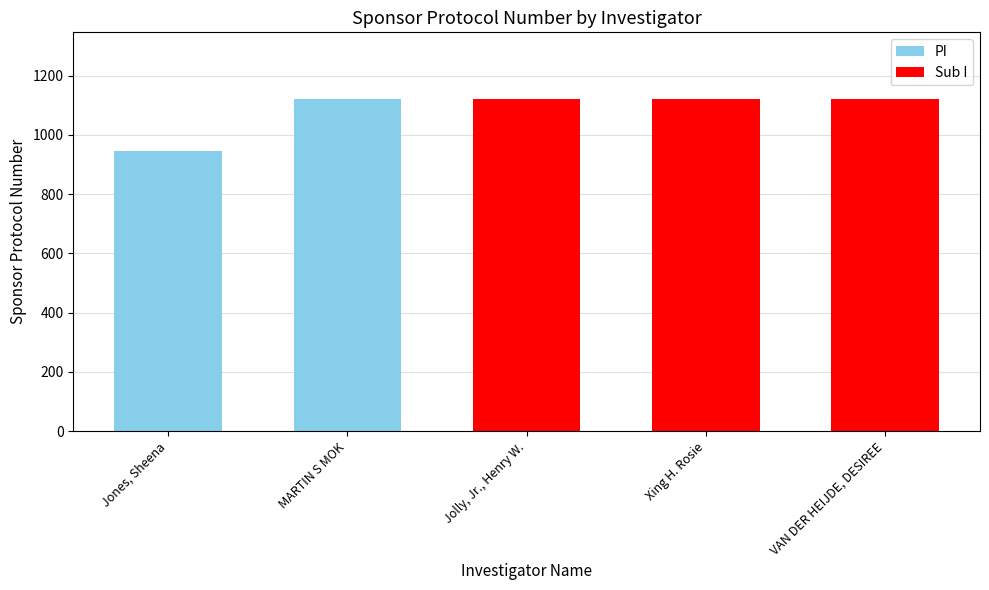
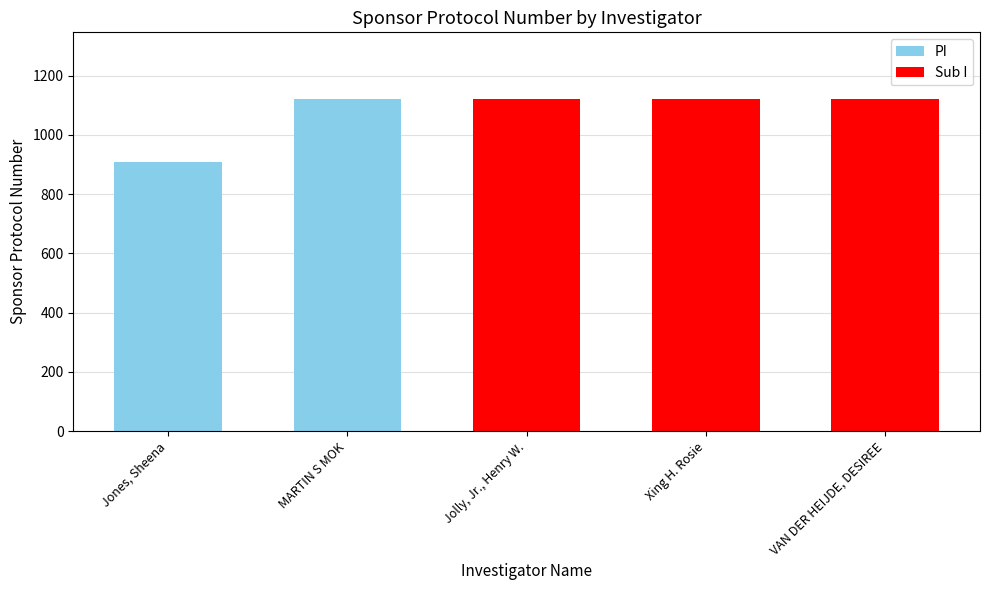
Jones, Sheena: 950 -> 910
